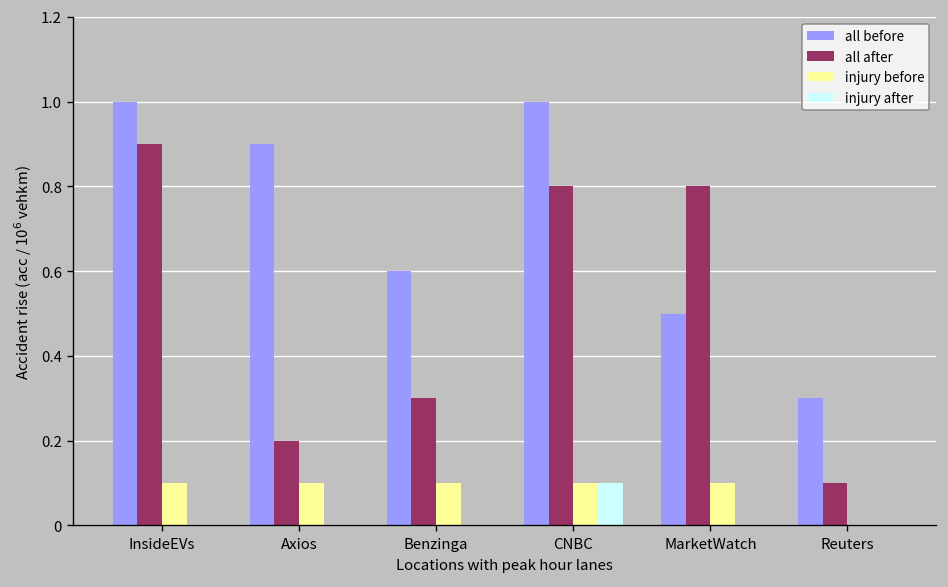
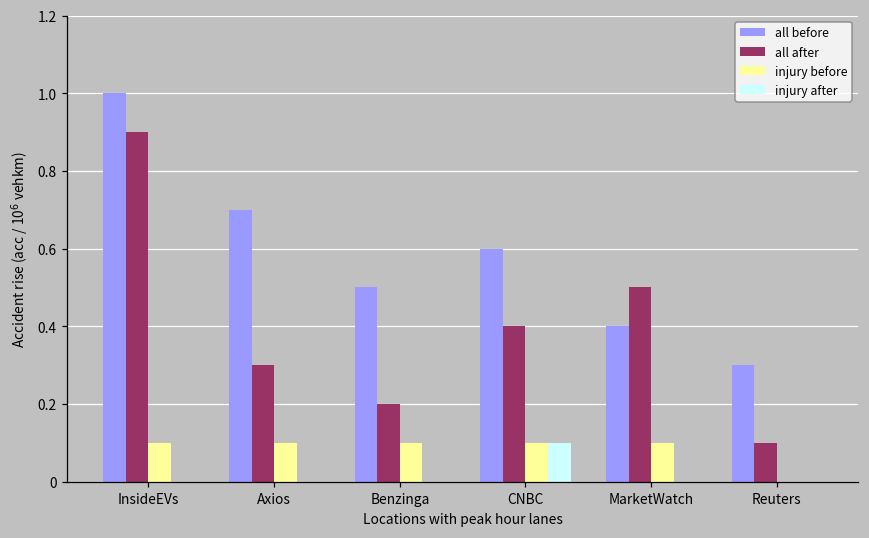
all before, Axios: 0.90 -> 0.70
all after, Axios: 0.20 -> 0.30
all before, Benzinga: 0.60 -> 0.50
all after, Benzinga: 0.30 -> 0.20
all before, CNBC: 1.00 -> 0.60
all after, CNBC: 0.80 -> 0.40
all before, MarketWatch: 0.50 -> 0.40
all after, MarketWatch: 0.80 -> 0.50
